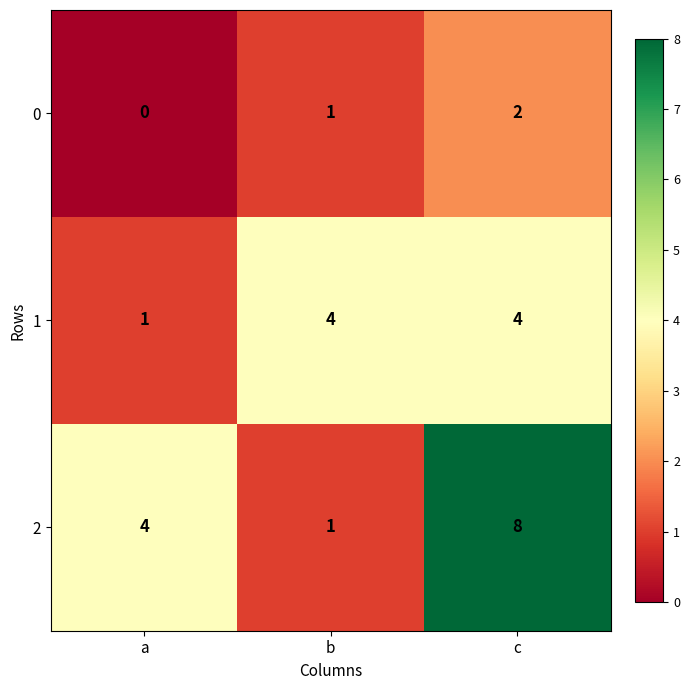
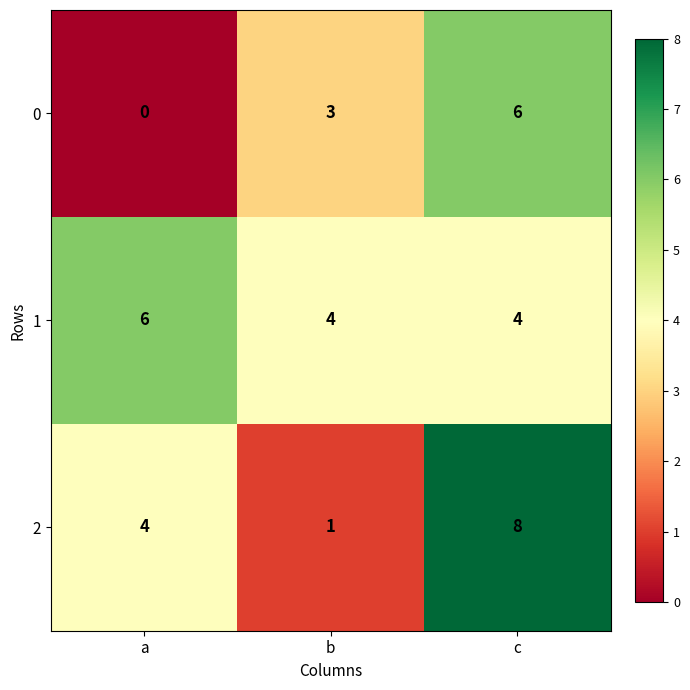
0, b: 1 -> 3
0, c: 2 -> 6
1, a: 1 -> 6
